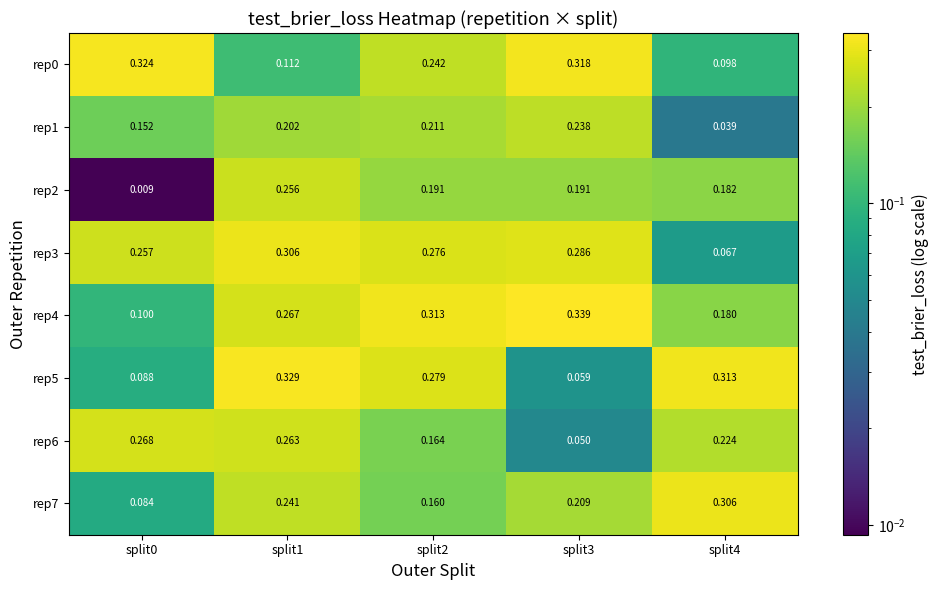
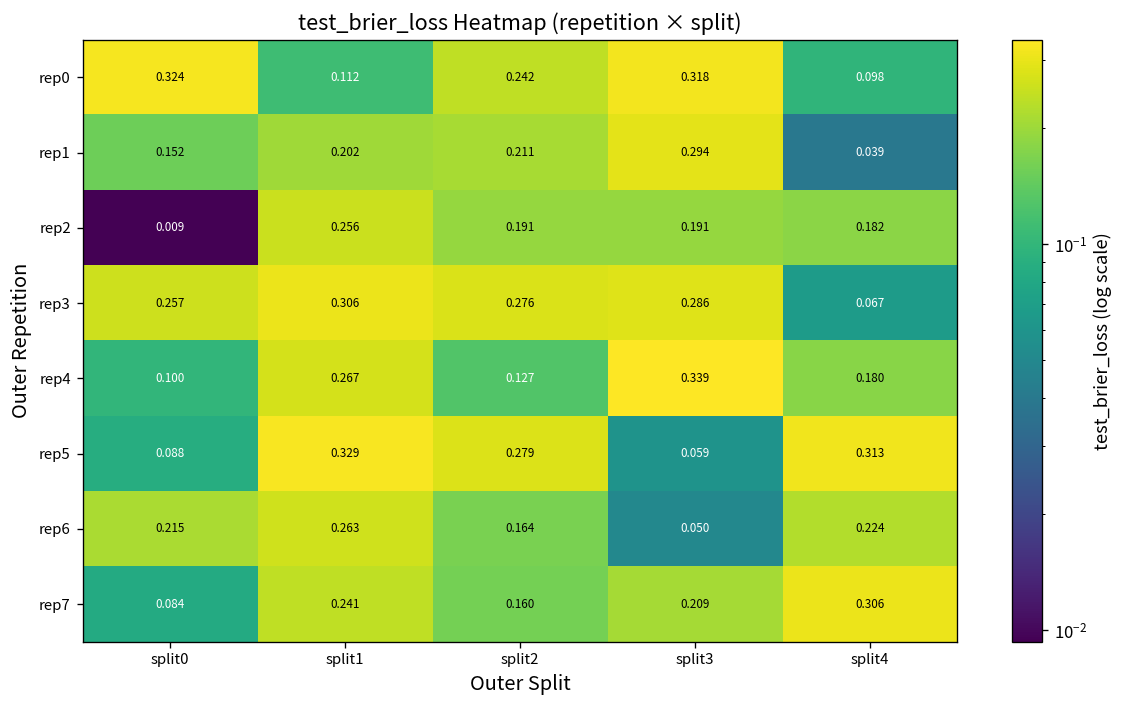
rep1, split3: 0.238 -> 0.294
rep4, split2: 0.313 -> 0.127
rep6, split0: 0.268 -> 0.215
